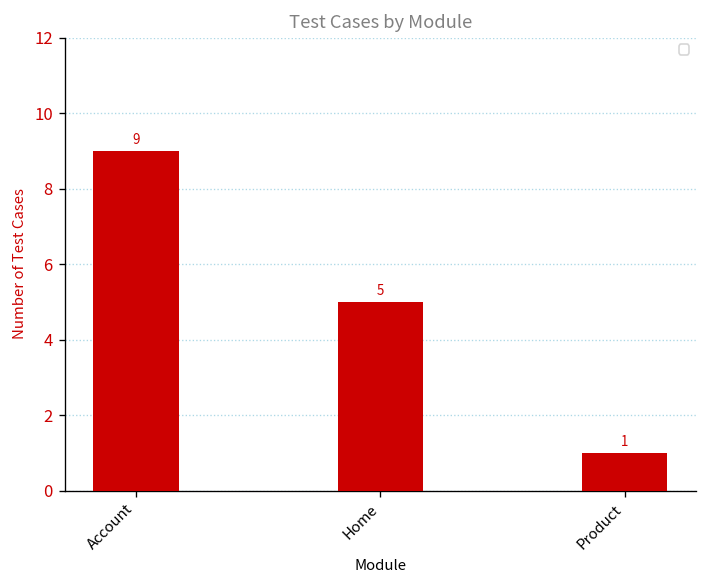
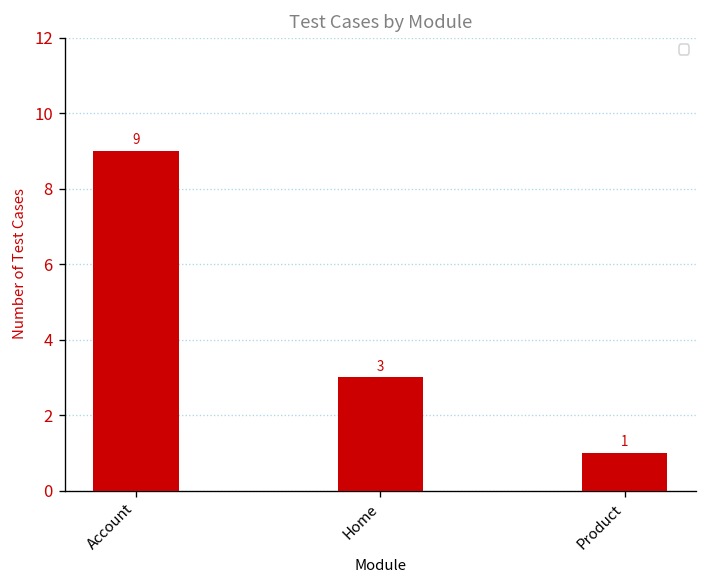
Home: 5 -> 3
